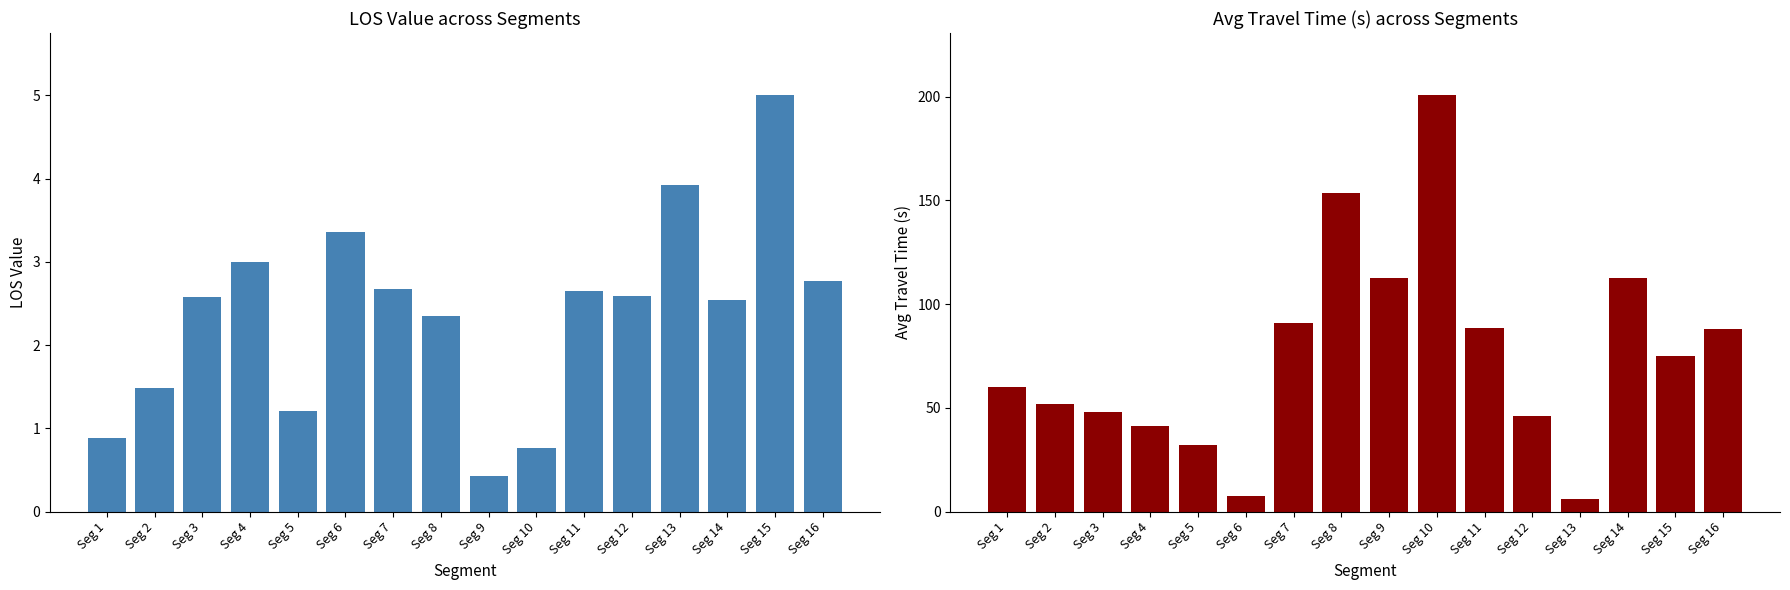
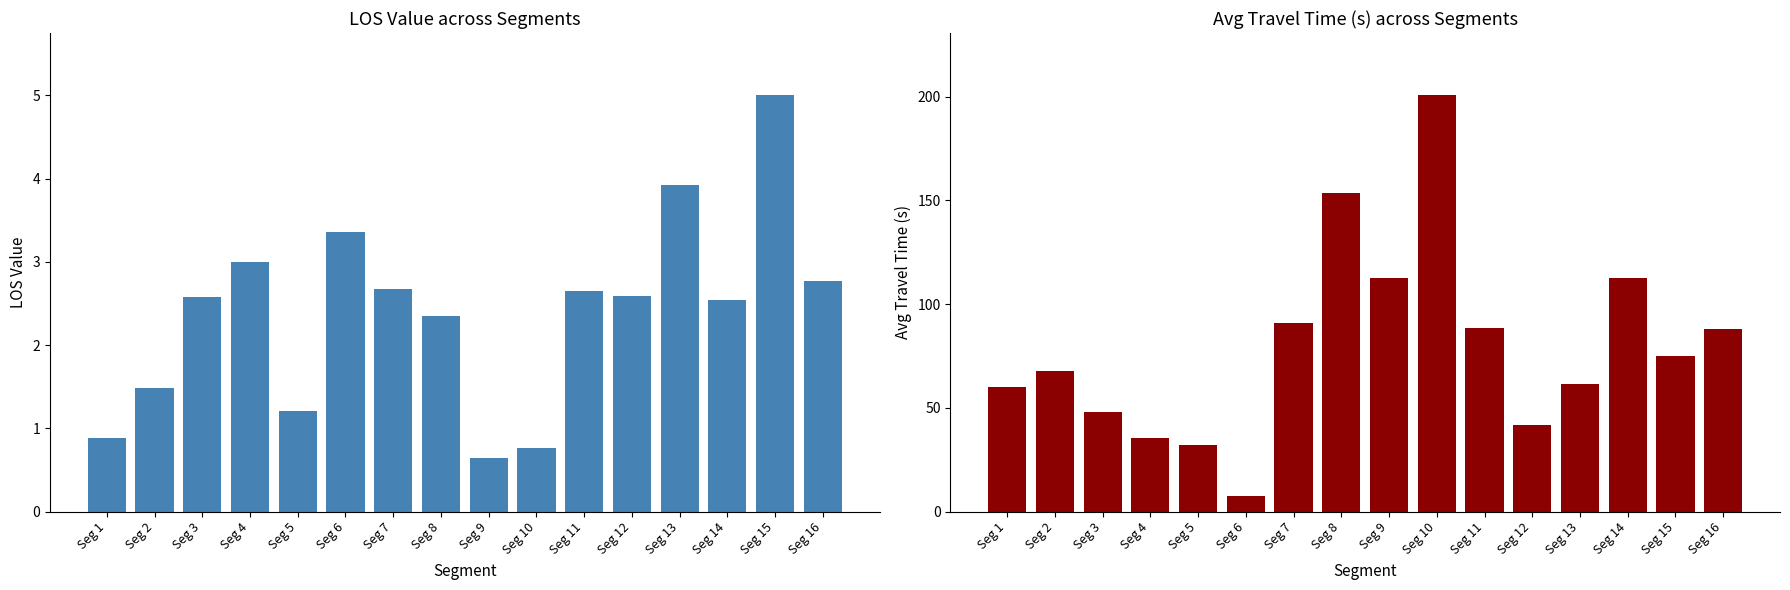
LOS Value across Segments, Seg 9: 0.4 -> 0.6
Avg Travel Time (s) across Segments, Seg 2: 52 -> 68
Avg Travel Time (s) across Segments, Seg 4: 41 -> 35
Avg Travel Time (s) across Segments, Seg 12: 46 -> 42
Avg Travel Time (s) across Segments, Seg 13: 6 -> 61
